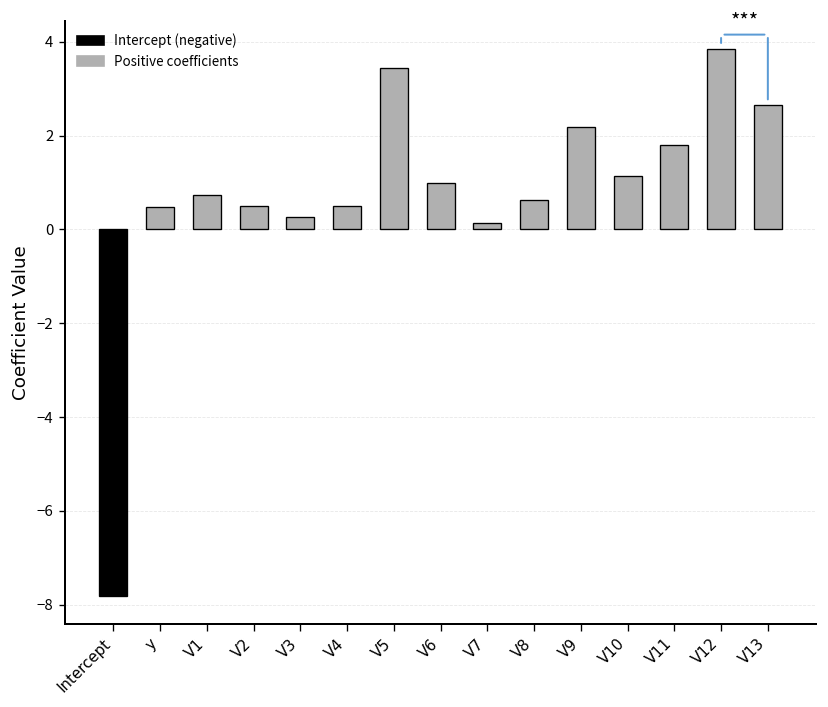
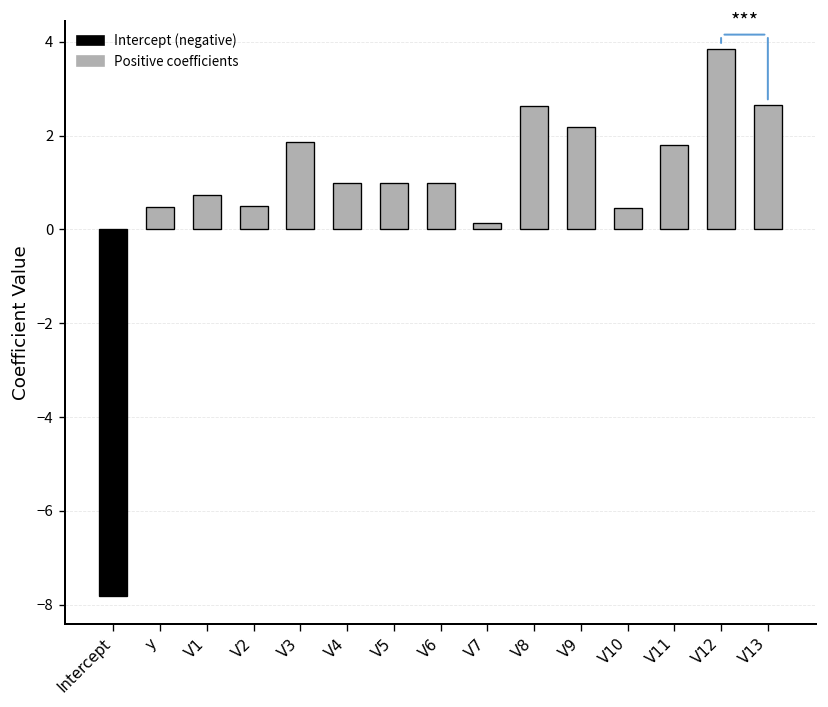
V3: 0.3 -> 1.9
V4: 0.5 -> 1.0
V5: 3.5 -> 1.0
V8: 0.6 -> 2.6
V10: 1.1 -> 0.4
